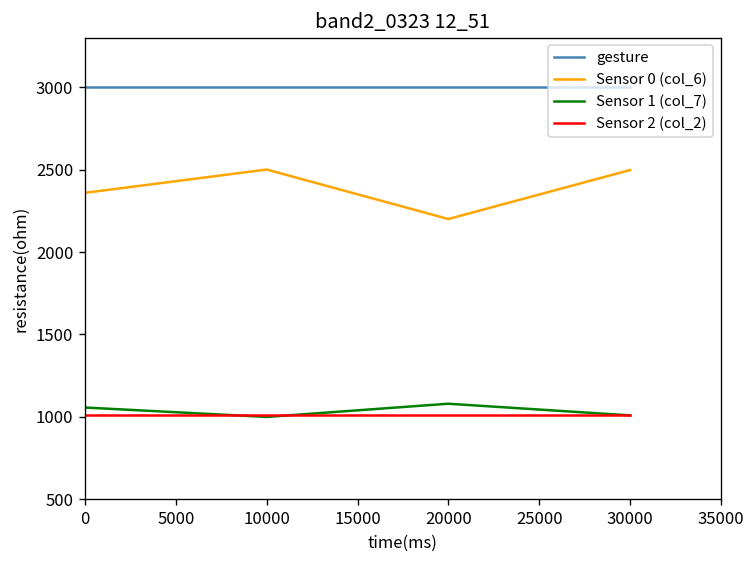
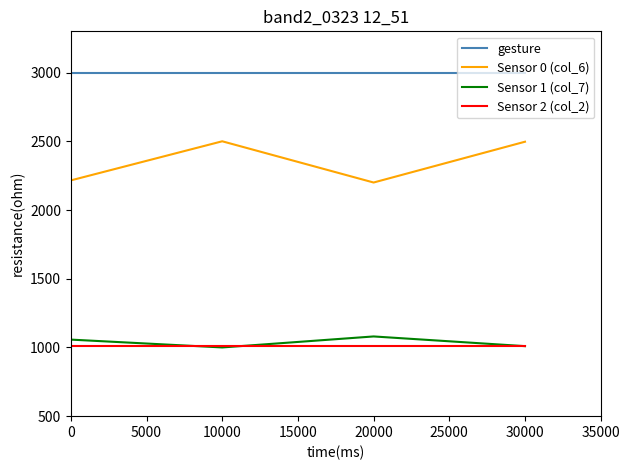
Sensor 0 (col_6), 0: 2360 -> 2220
